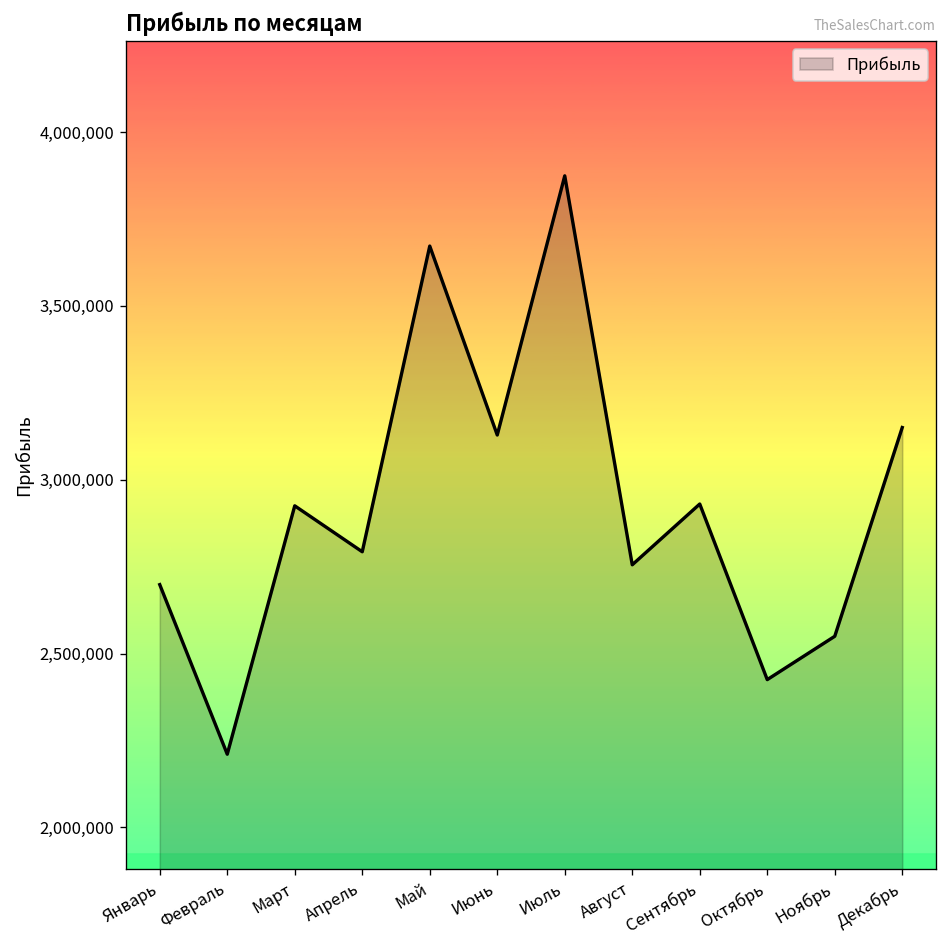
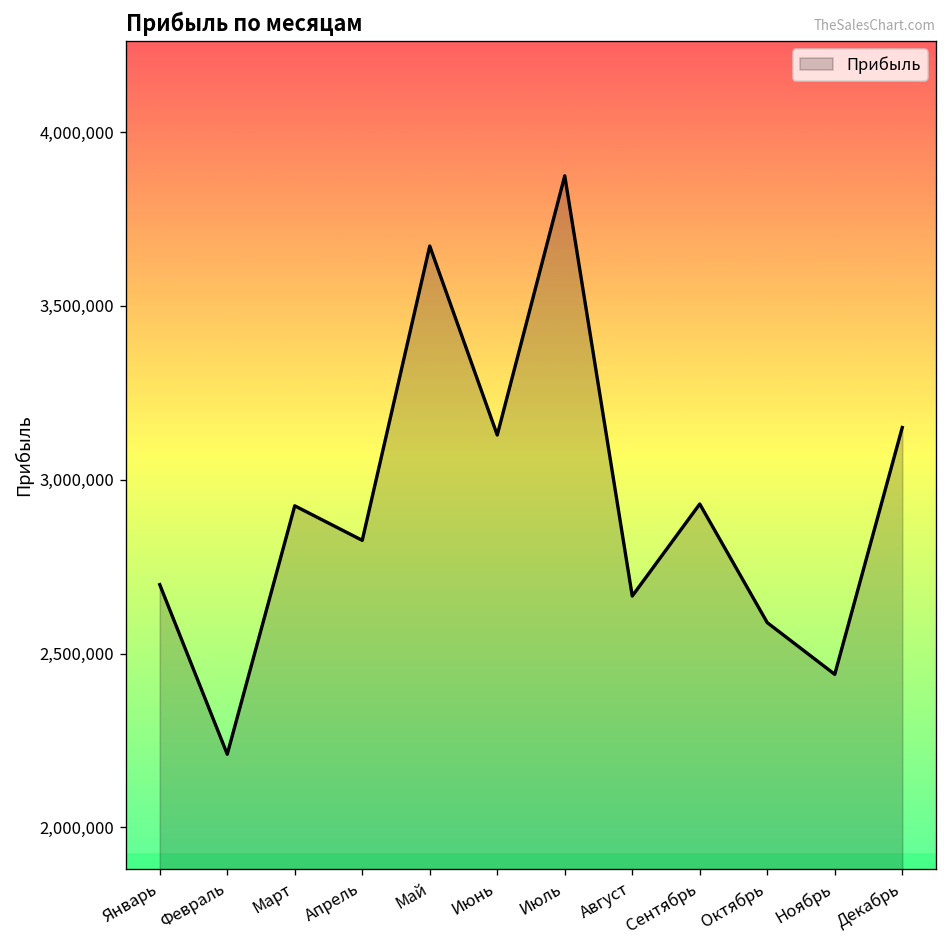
Апрель: 2,790,000 -> 2,830,000
Август: 2,760,000 -> 2,670,000
Октябрь: 2,420,000 -> 2,590,000
Ноябрь: 2,550,000 -> 2,440,000
